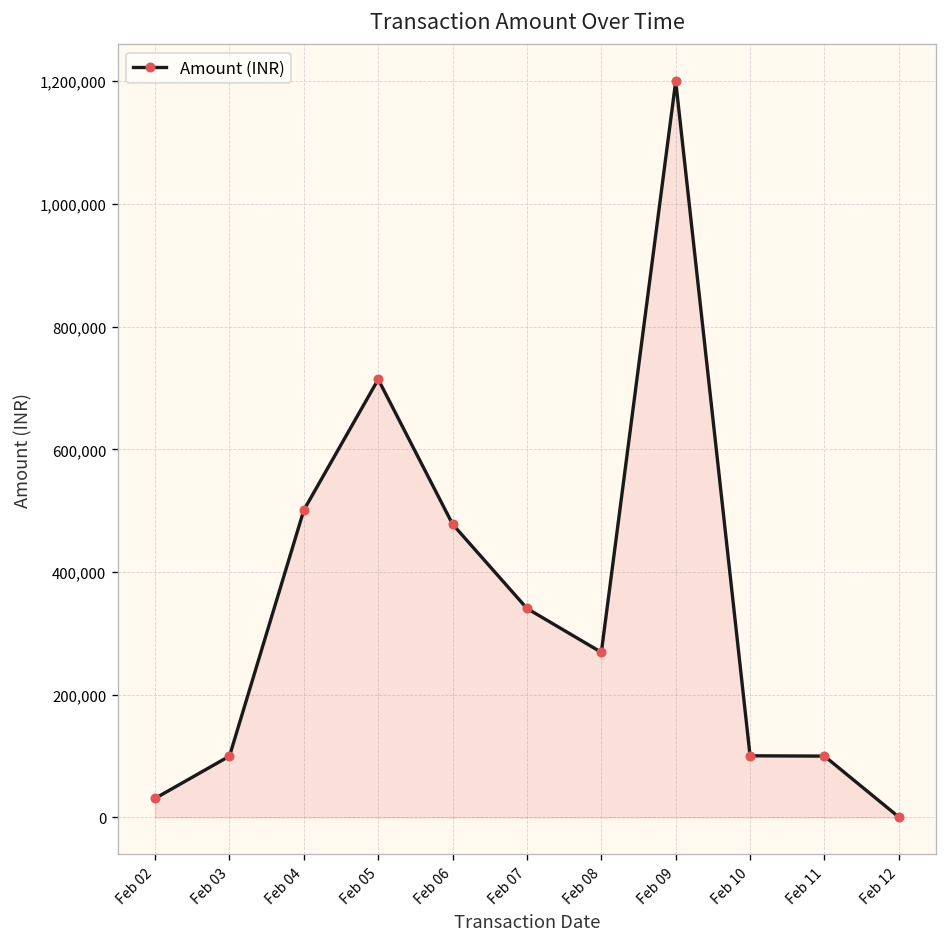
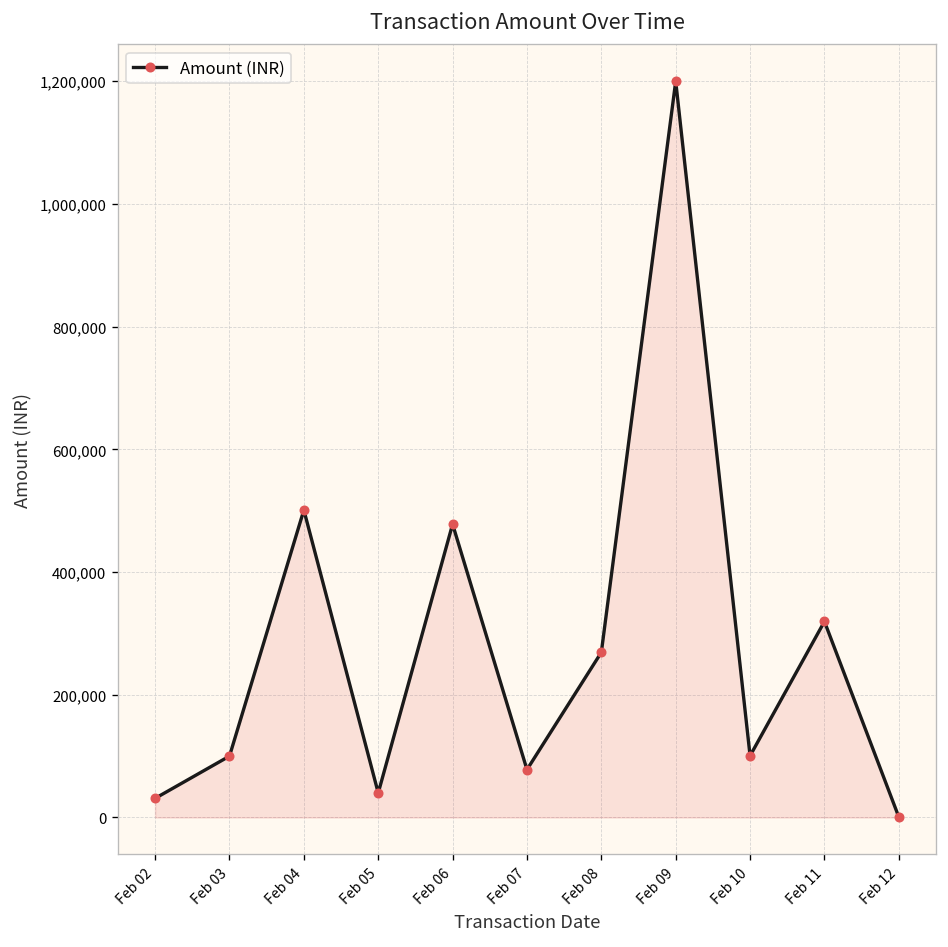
Feb 05: 710,000 -> 40,000
Feb 07: 340,000 -> 80,000
Feb 11: 100,000 -> 320,000
